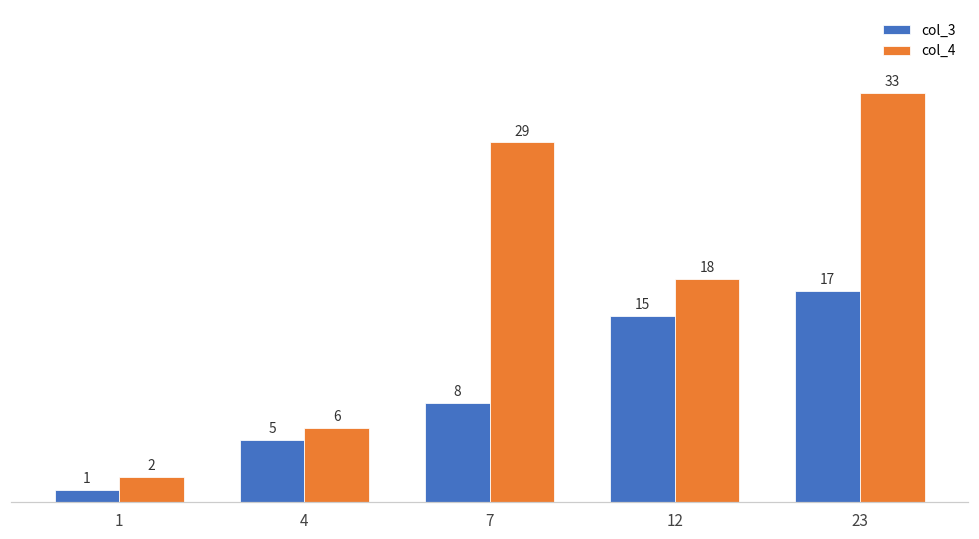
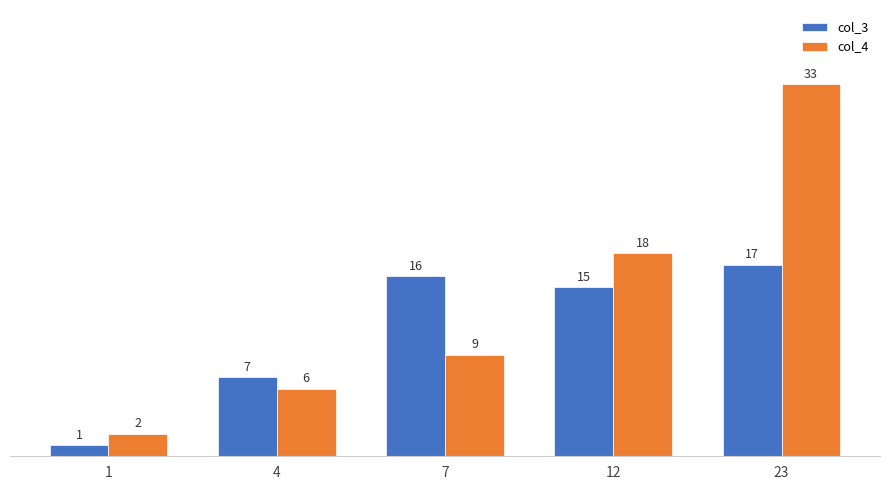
col_3, 4: 5 -> 7
col_3, 7: 8 -> 16
col_4, 7: 29 -> 9
